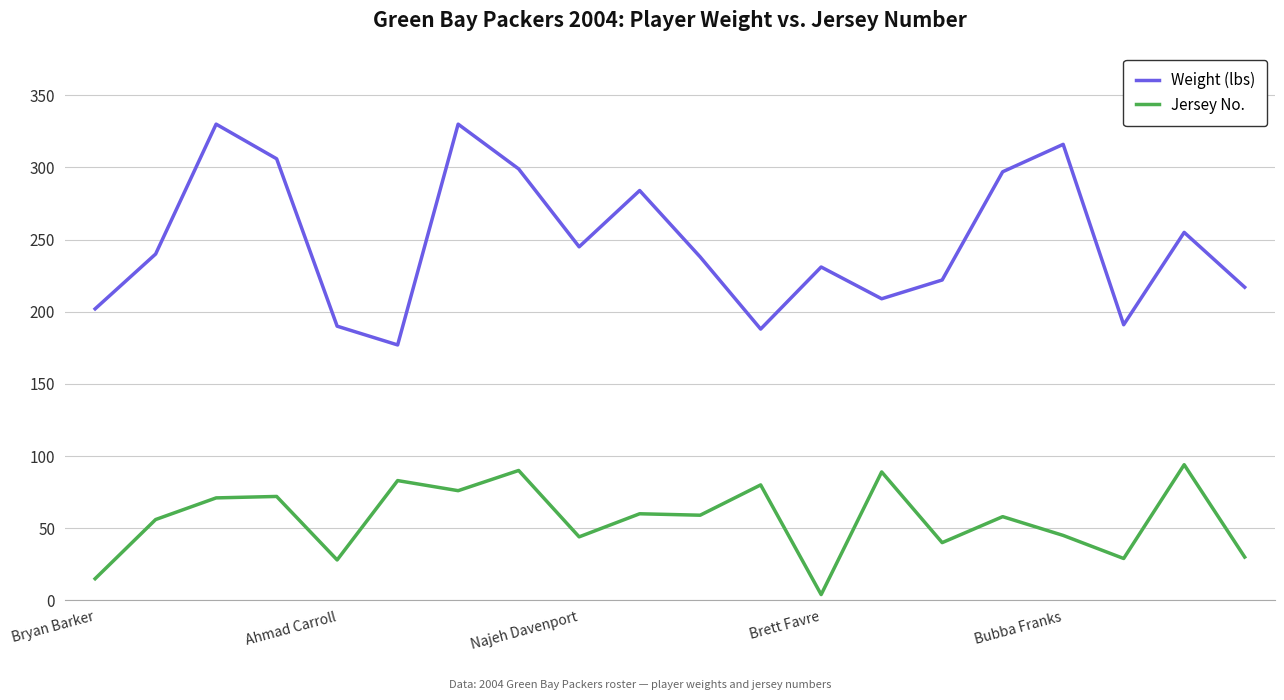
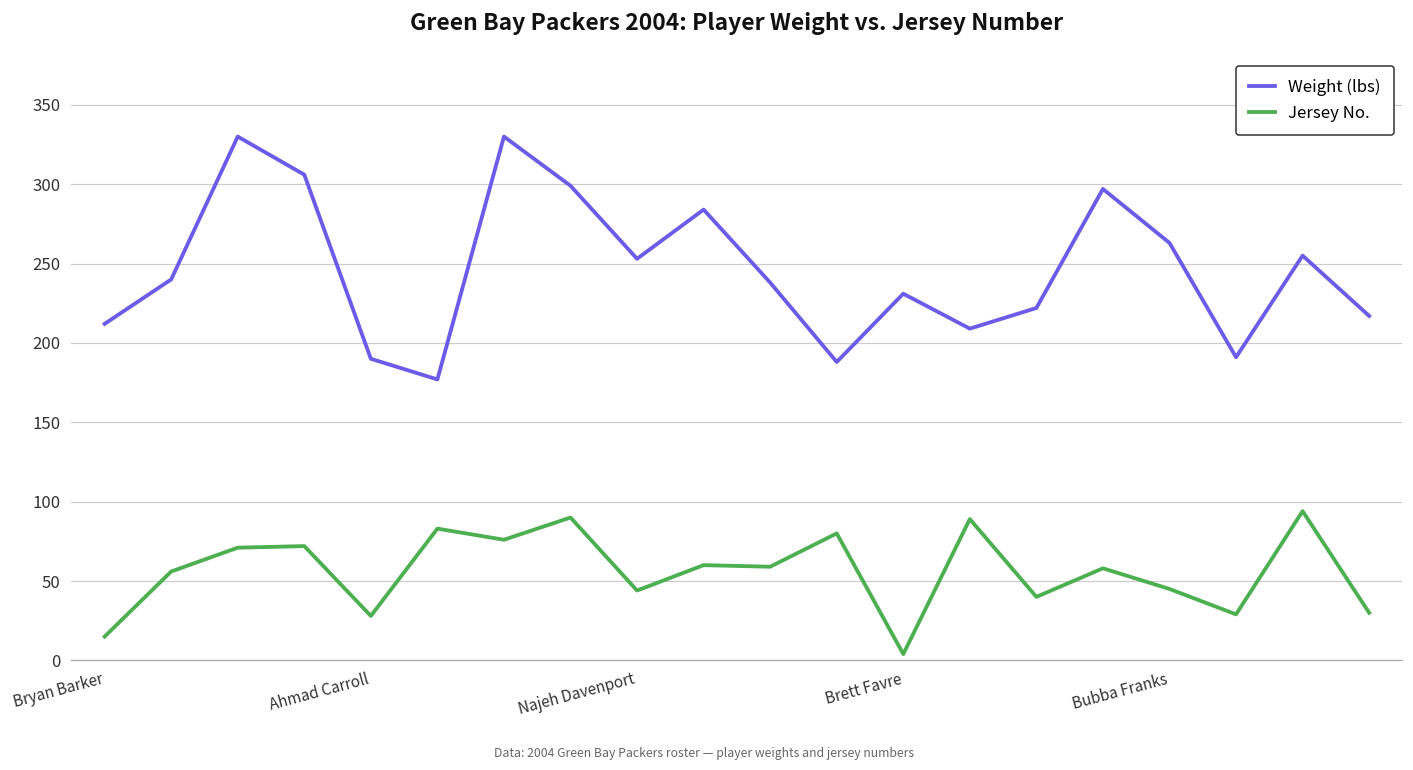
Weight (lbs), Bryan Barker: 202 -> 212
Weight (lbs), Najeh Davenport: 245 -> 253
Weight (lbs), Bubba Franks: 316 -> 263
